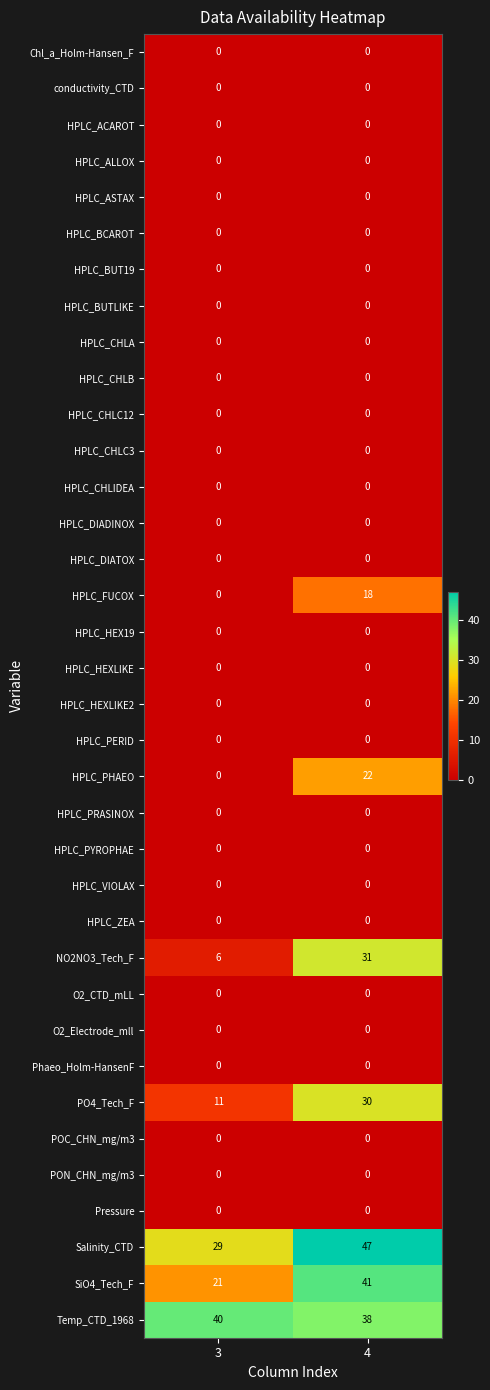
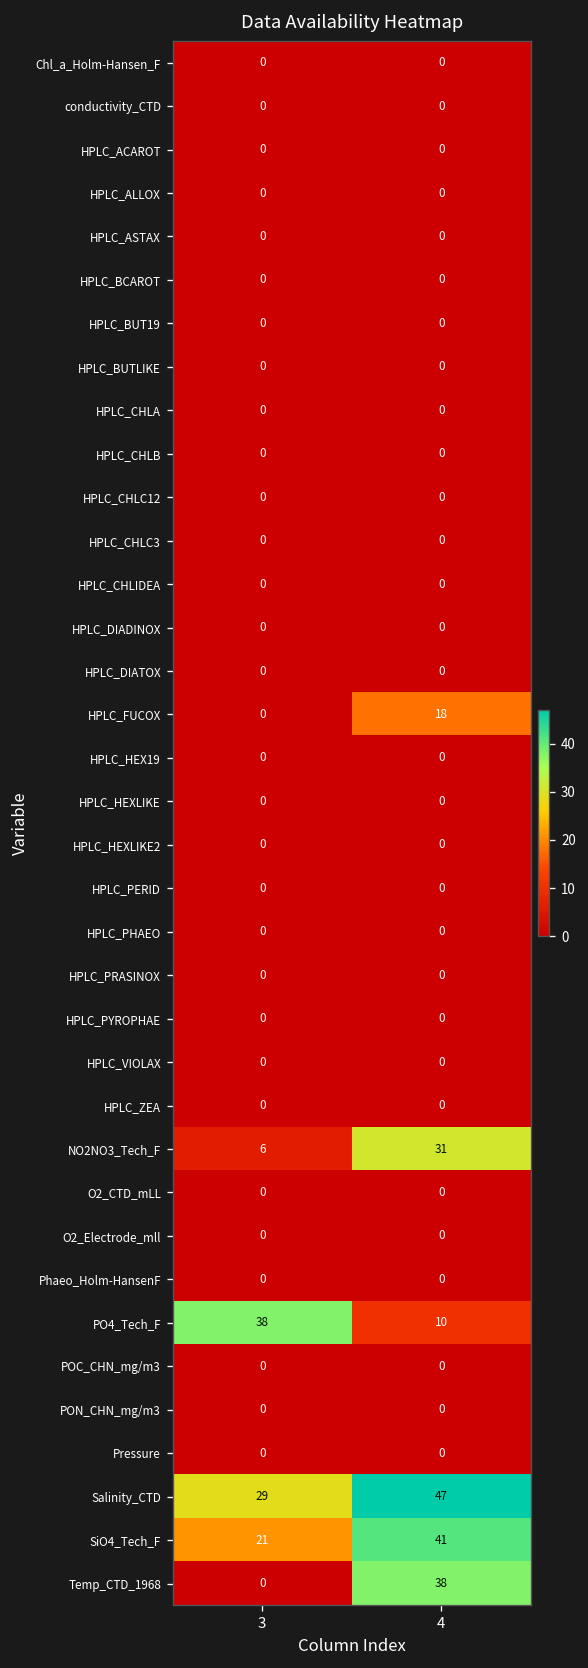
HPLC_PHAEO, 4: 22 -> 0
PO4_Tech_F, 3: 11 -> 38
PO4_Tech_F, 4: 30 -> 10
Temp_CTD_1968, 3: 40 -> 0
